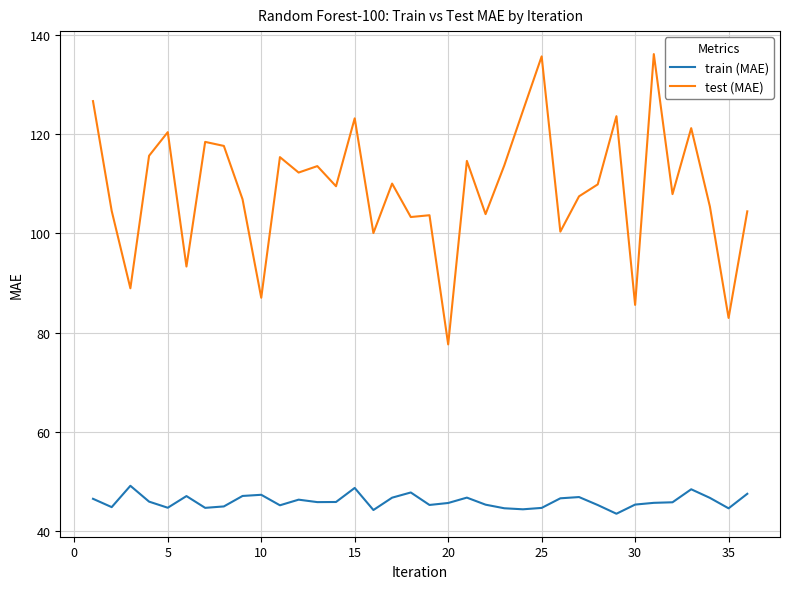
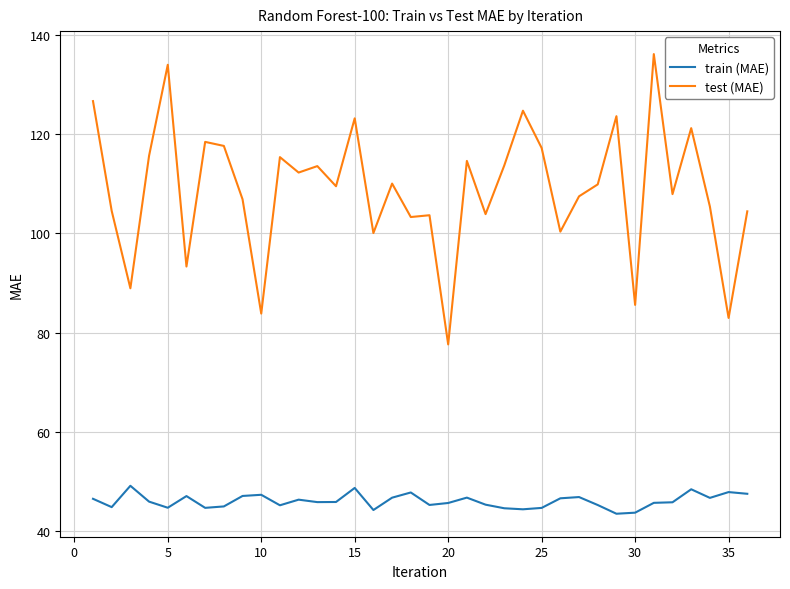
test (MAE), 5: 120 -> 134
test (MAE), 10: 87 -> 84
test (MAE), 25: 136 -> 117
train (MAE), 30: 45 -> 44
train (MAE), 35: 45 -> 48
